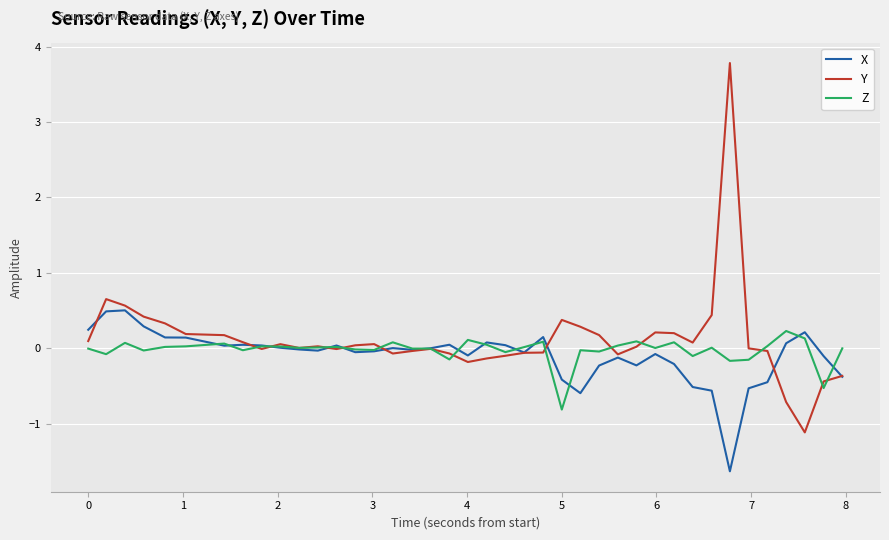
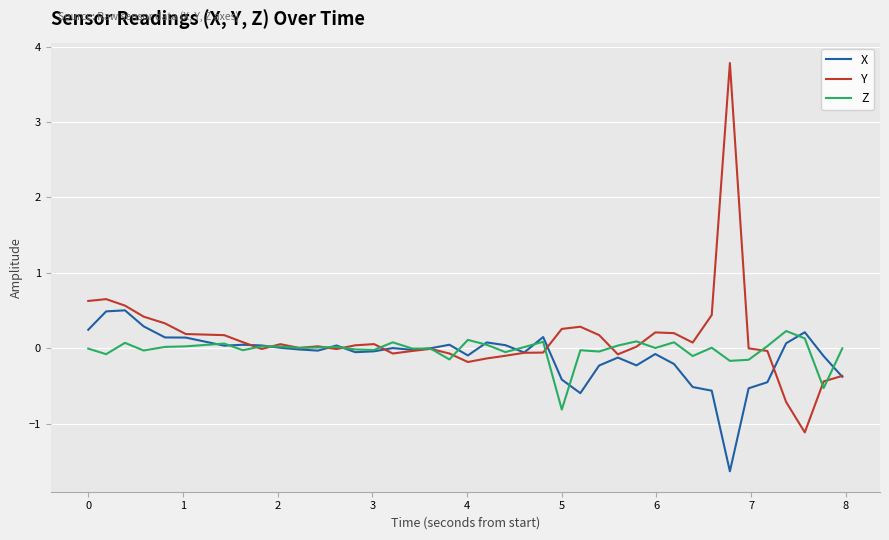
Y, 0: 0.1 -> 0.6
Y, 5: 0.4 -> 0.3
